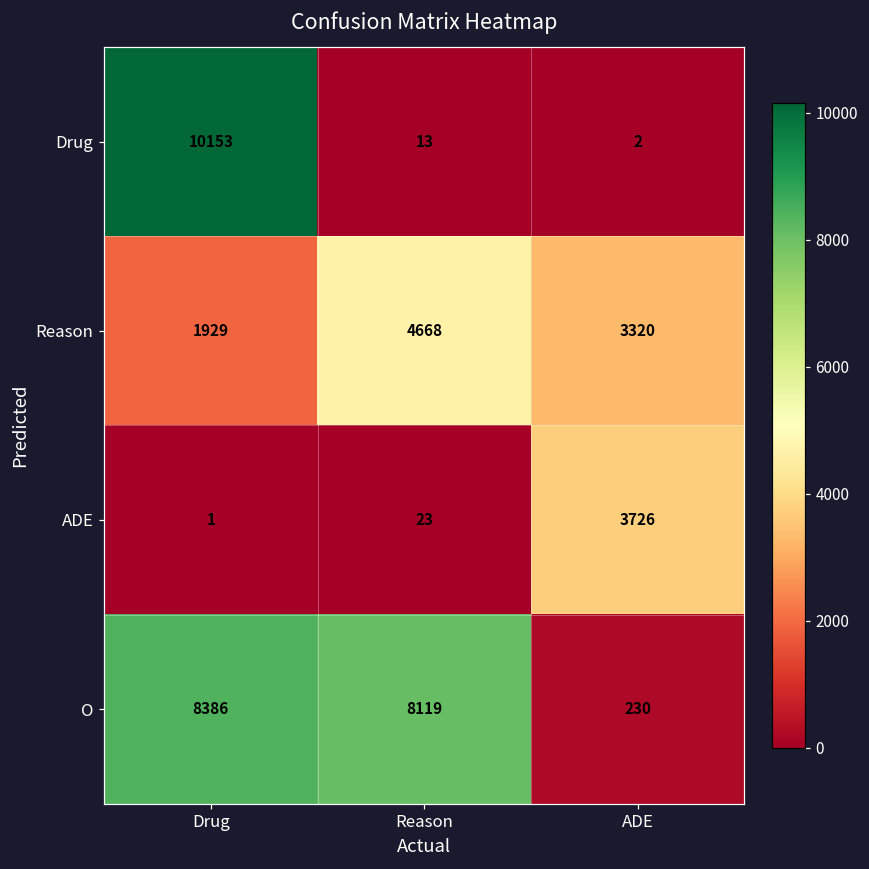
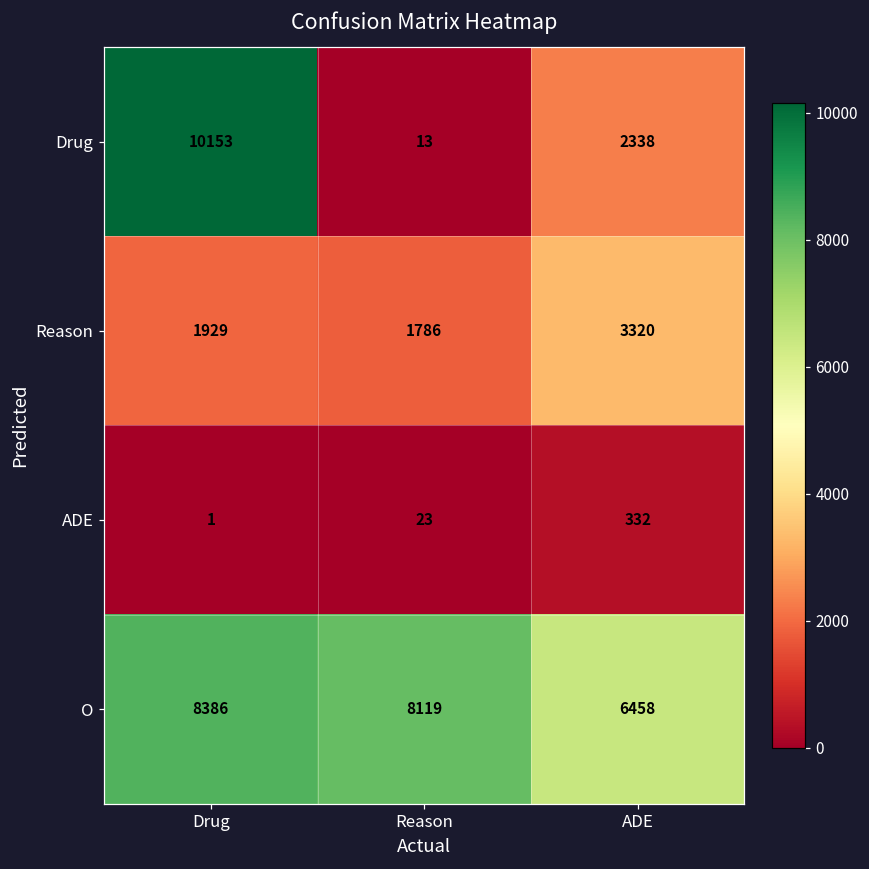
Drug, ADE: 2 -> 2338
Reason, Reason: 4668 -> 1786
ADE, ADE: 3726 -> 332
O, ADE: 230 -> 6458
